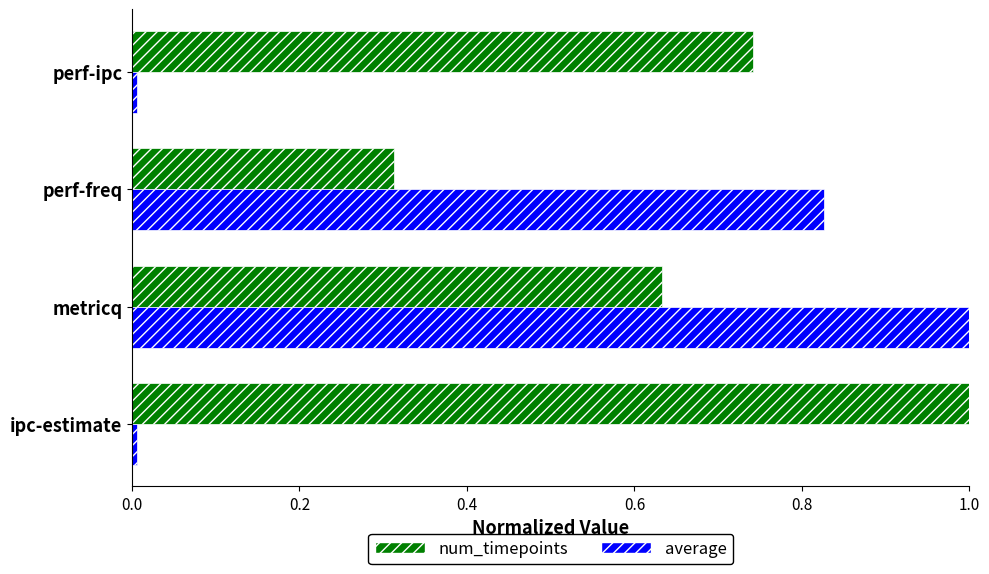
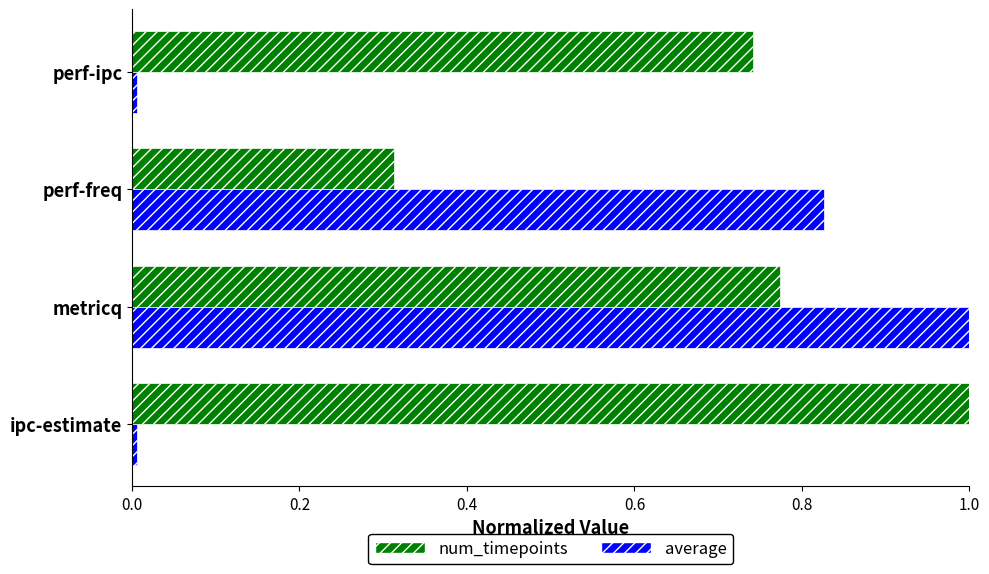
num_timepoints, metricq: 0.63 -> 0.77
